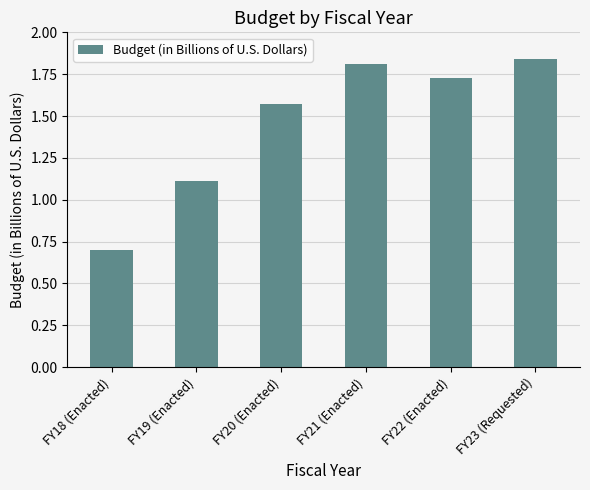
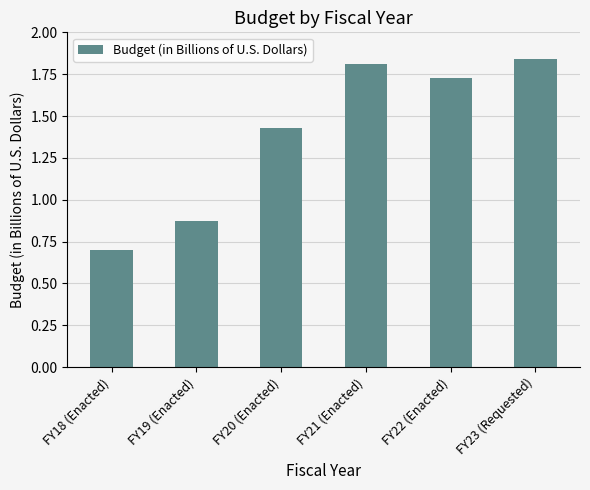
FY19 (Enacted): 1.11 -> 0.87
FY20 (Enacted): 1.57 -> 1.43
